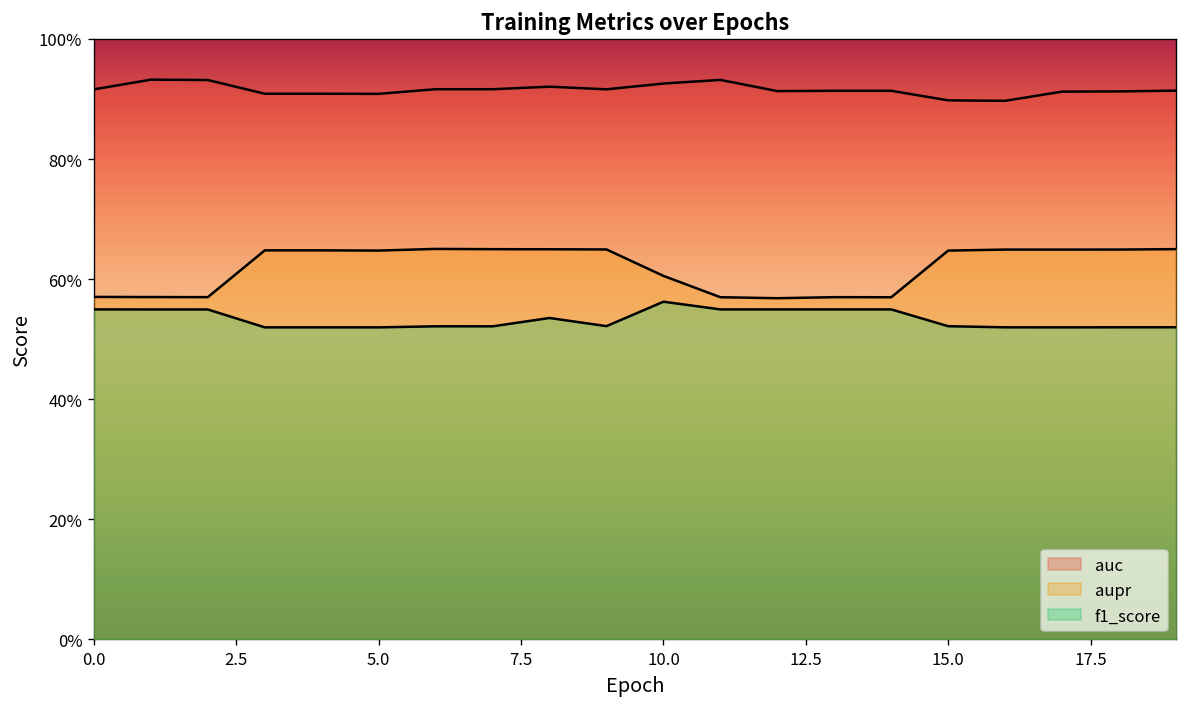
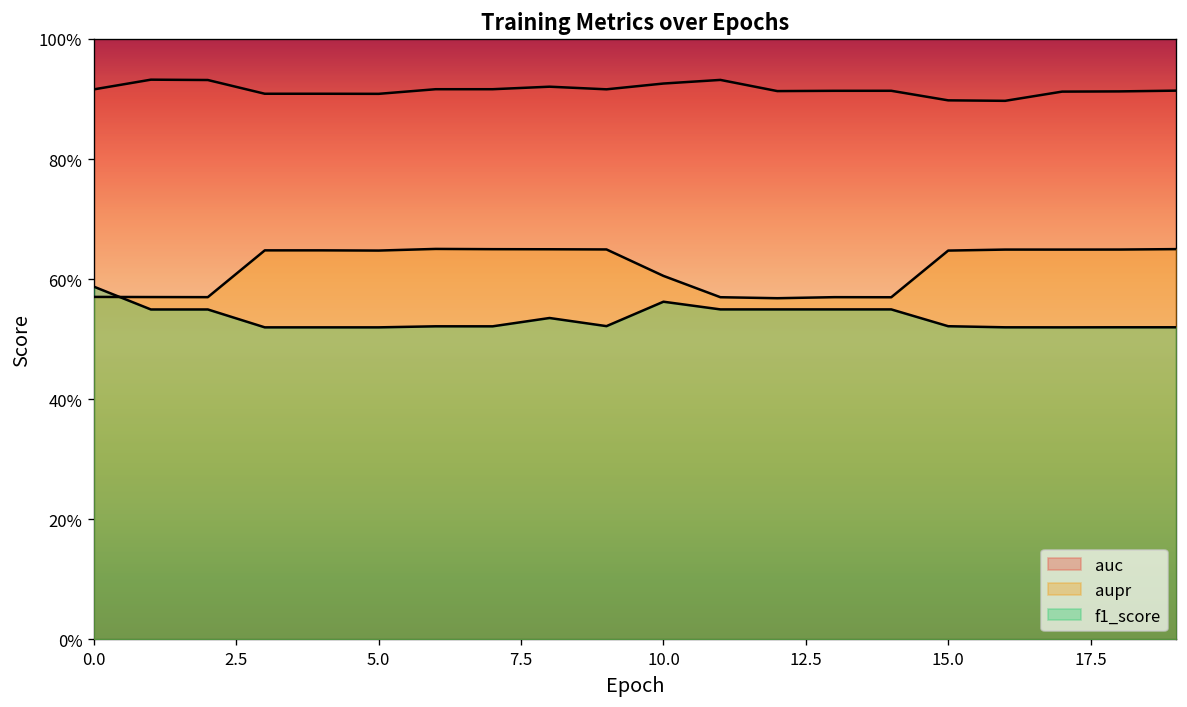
f1_score, 0.0: 55% -> 59%
